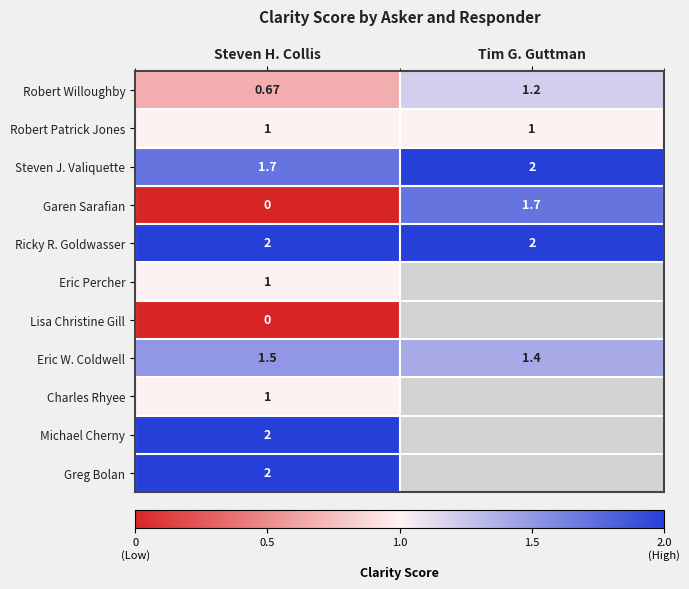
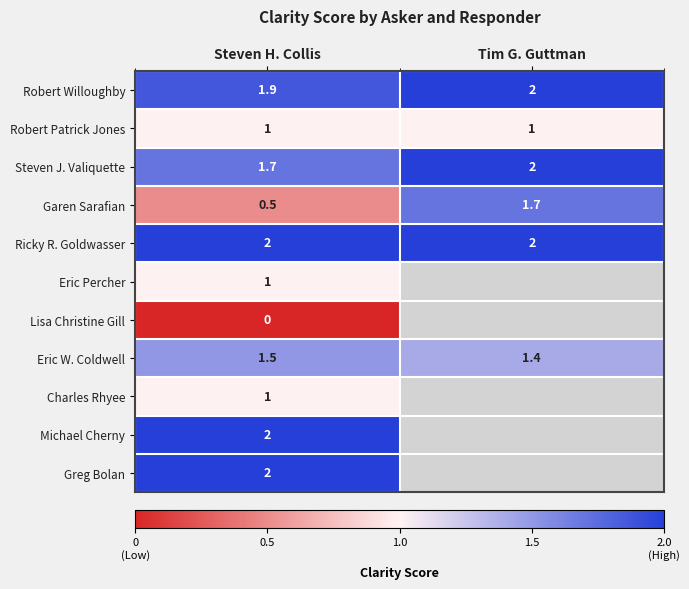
Robert Willoughby, Steven H. Collis: 0.67 -> 1.9
Robert Willoughby, Tim G. Guttman: 1.2 -> 2
Garen Sarafian, Steven H. Collis: 0 -> 0.5
